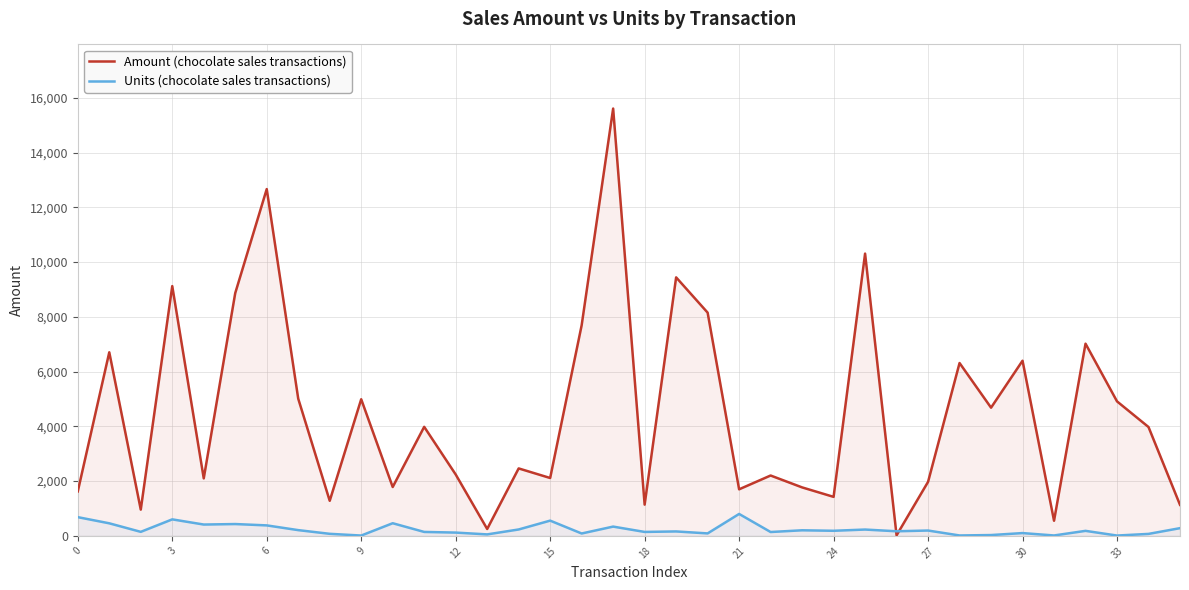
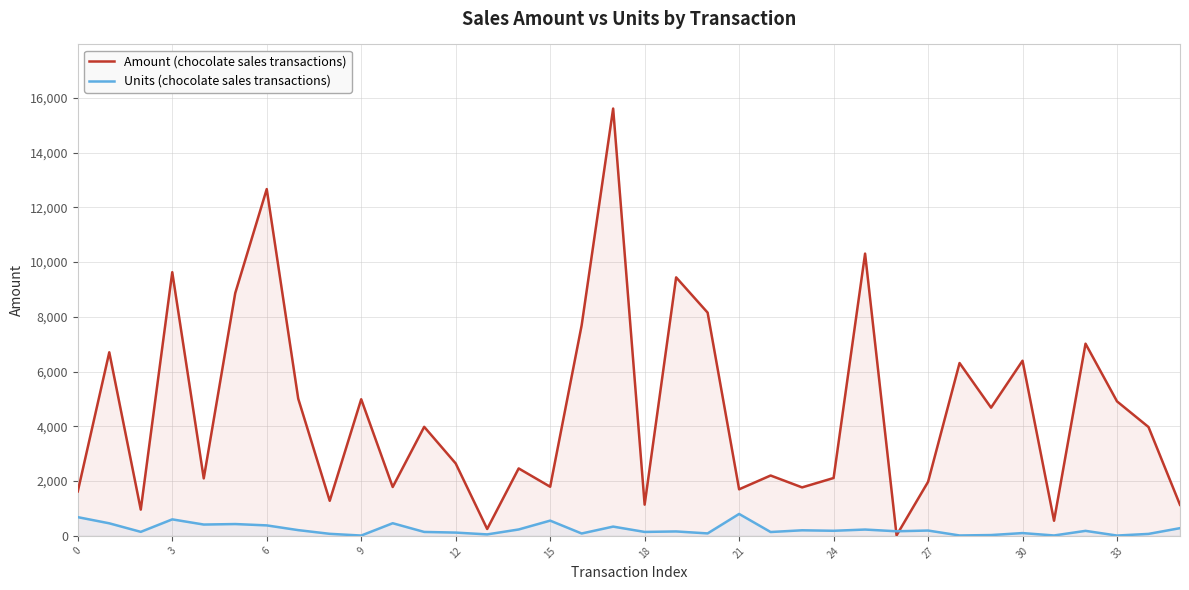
Amount (chocolate sales transactions), 3: 9,100 -> 9,600
Amount (chocolate sales transactions), 12: 2,200 -> 2,600
Amount (chocolate sales transactions), 15: 2,100 -> 1,800
Amount (chocolate sales transactions), 24: 1,400 -> 2,100
